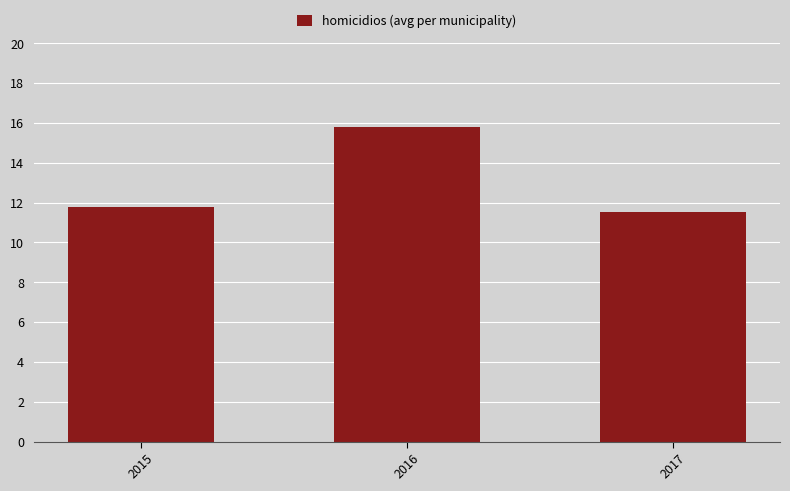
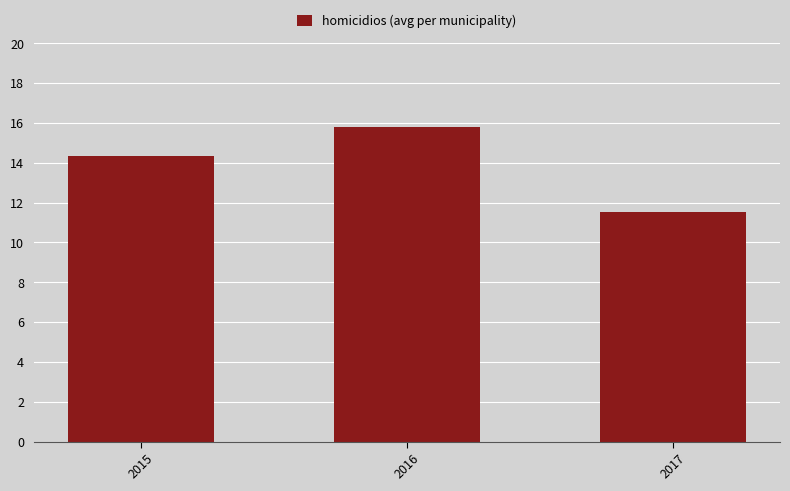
2015: 11.8 -> 14.4
